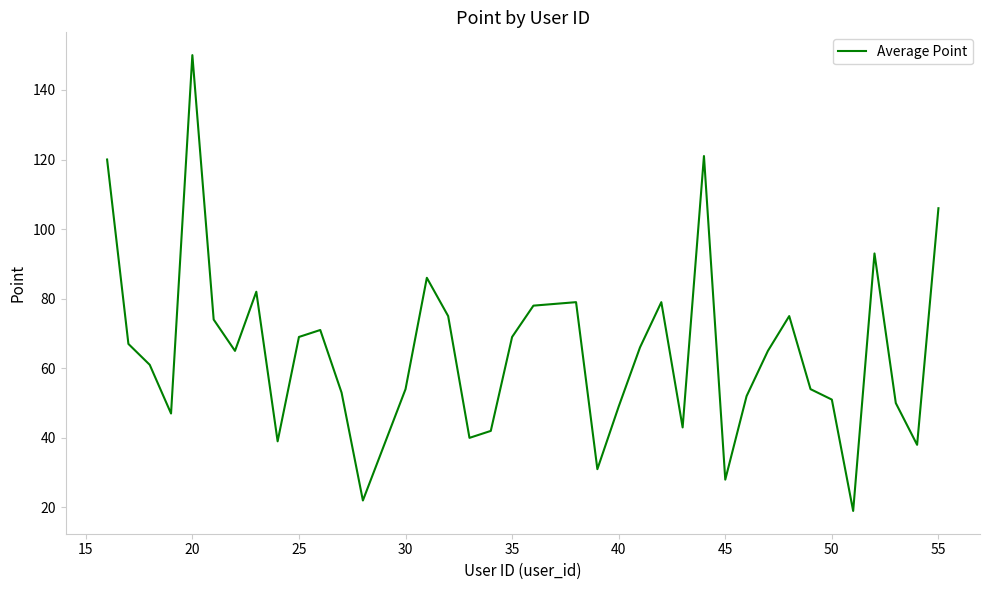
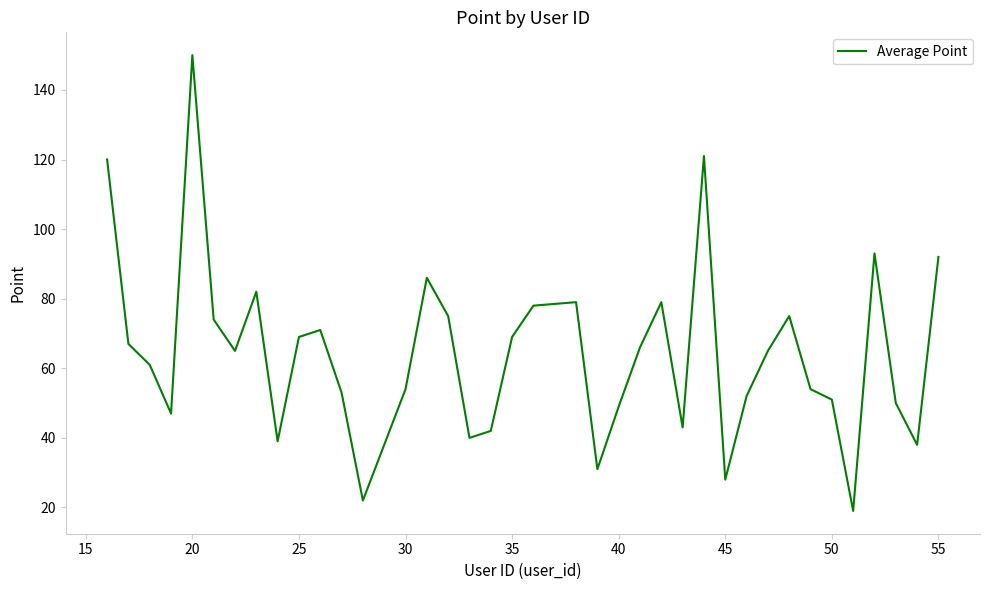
55: 106 -> 92
